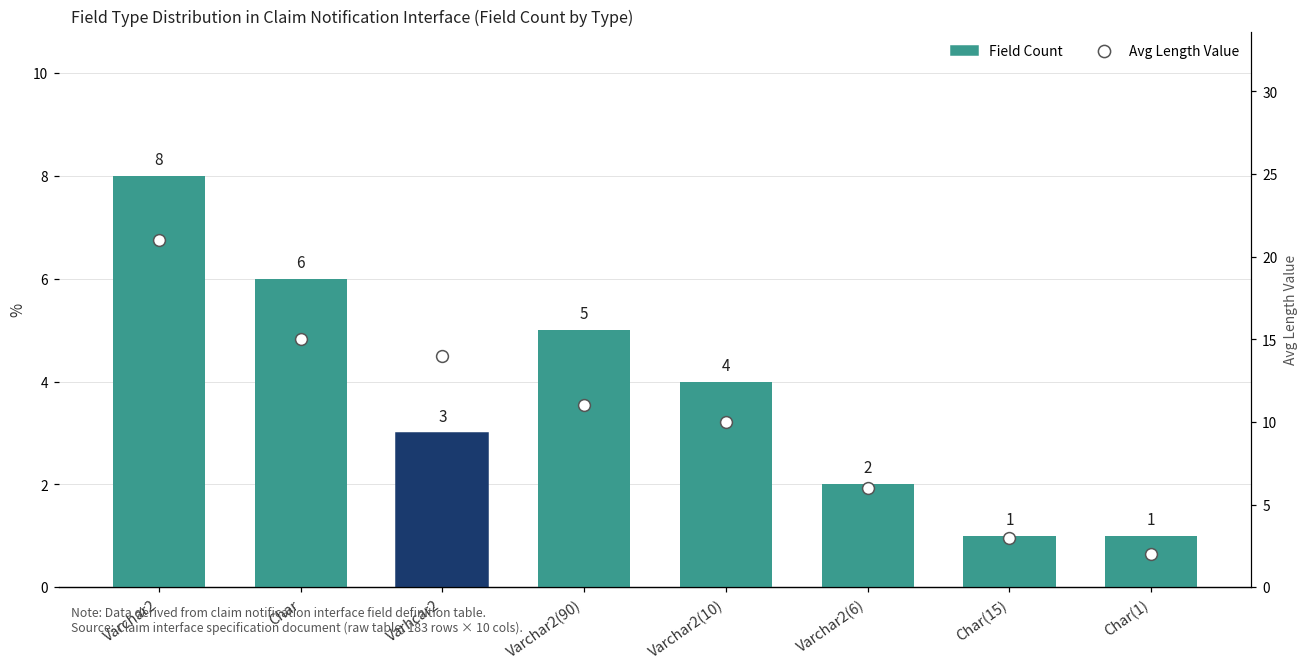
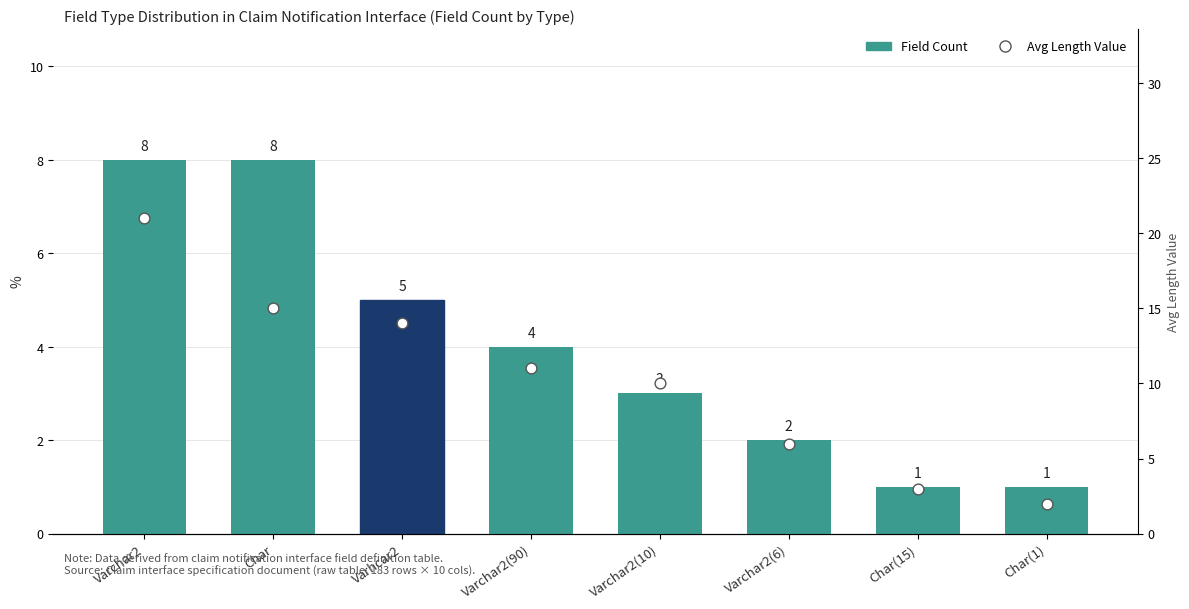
Field Count, Char: 6 -> 8
Field Count, Varhcar2: 3 -> 5
Field Count, Varchar2(90): 5 -> 4
Field Count, Varchar2(10): 4 -> 3
